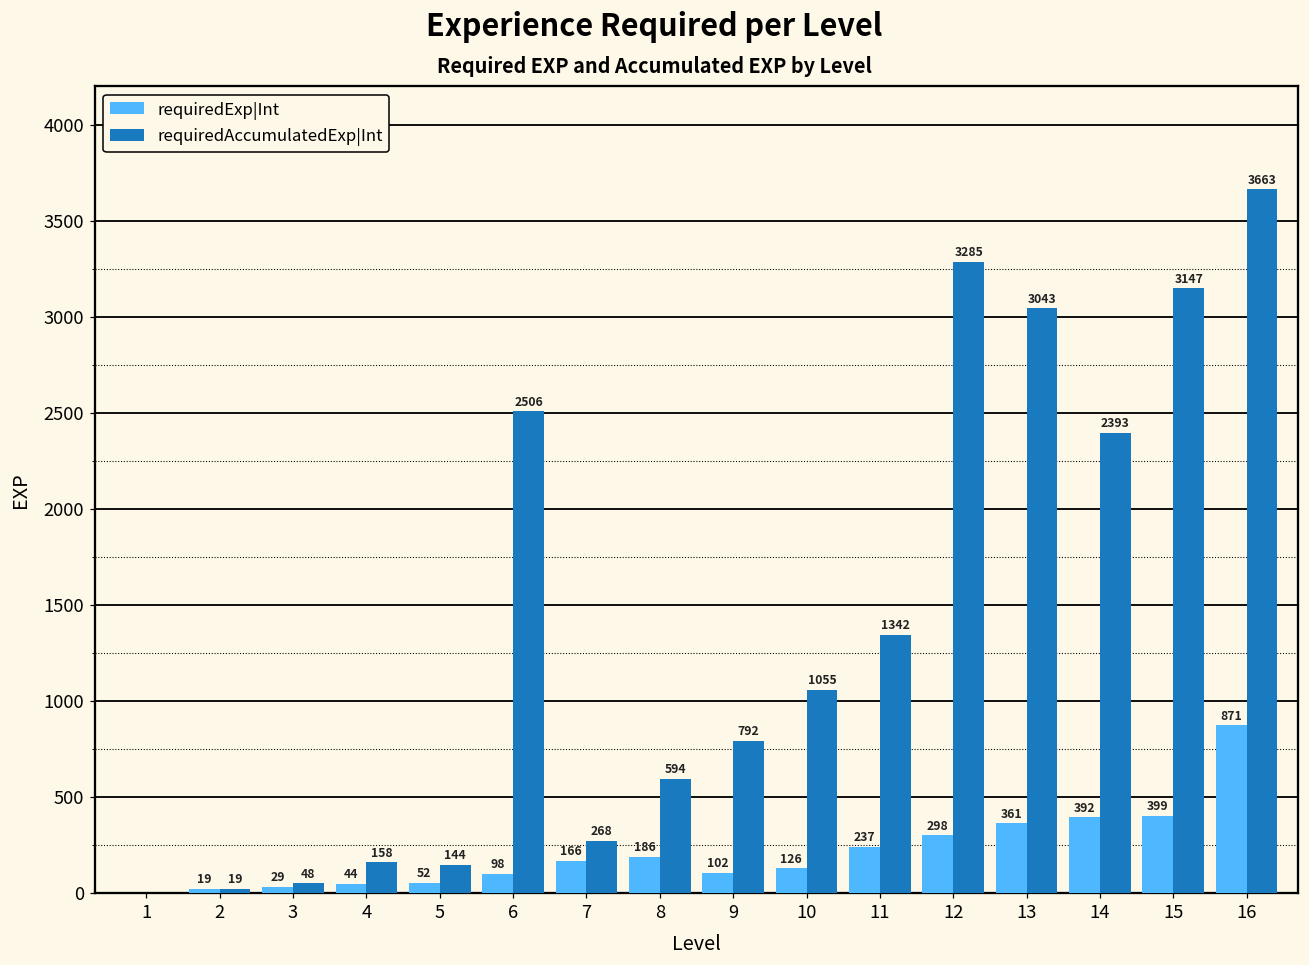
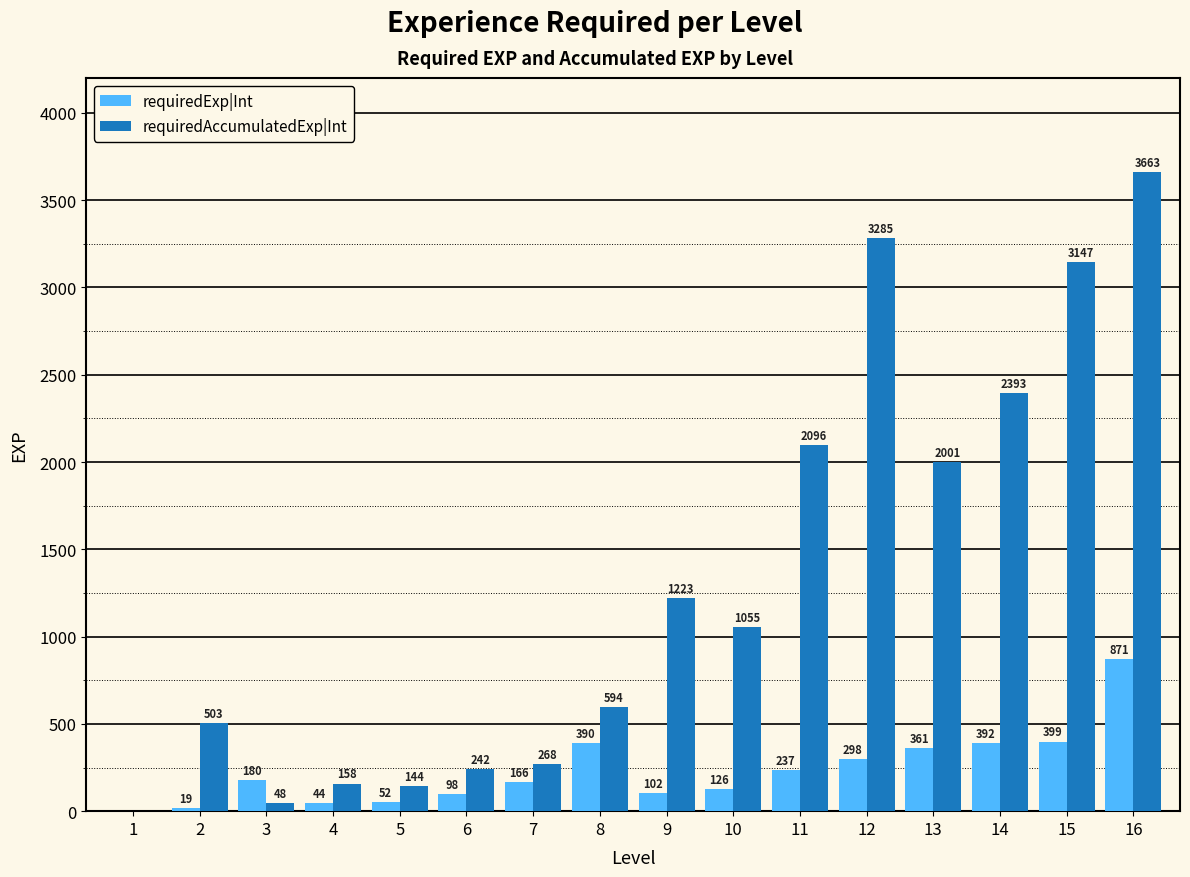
requiredAccumulatedExp|Int, 2: 19 -> 503
requiredExp|Int, 3: 29 -> 180
requiredAccumulatedExp|Int, 6: 2506 -> 242
requiredExp|Int, 8: 186 -> 390
requiredAccumulatedExp|Int, 9: 792 -> 1223
requiredAccumulatedExp|Int, 11: 1342 -> 2096
requiredAccumulatedExp|Int, 13: 3043 -> 2001
